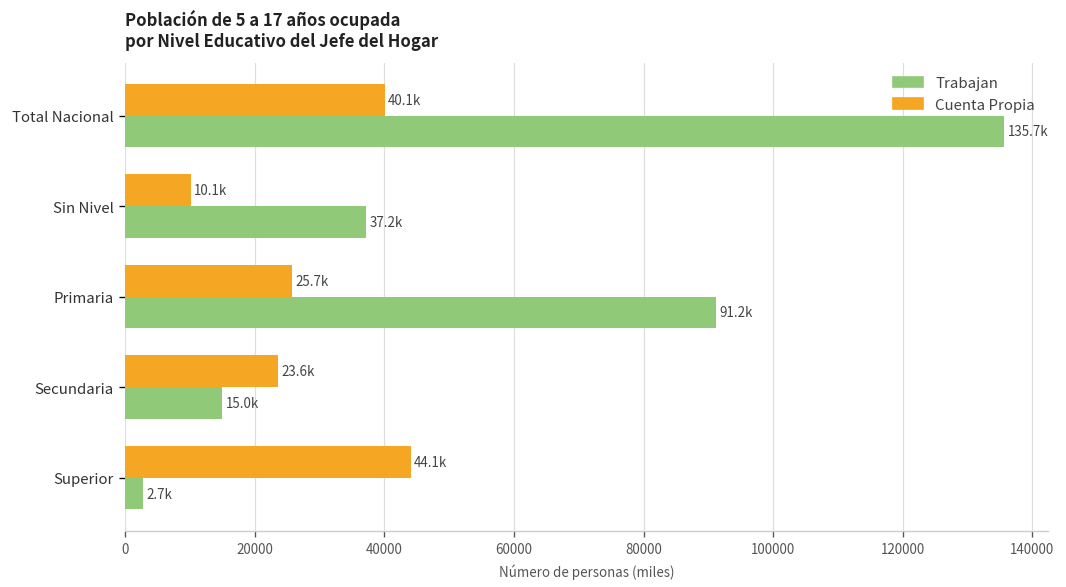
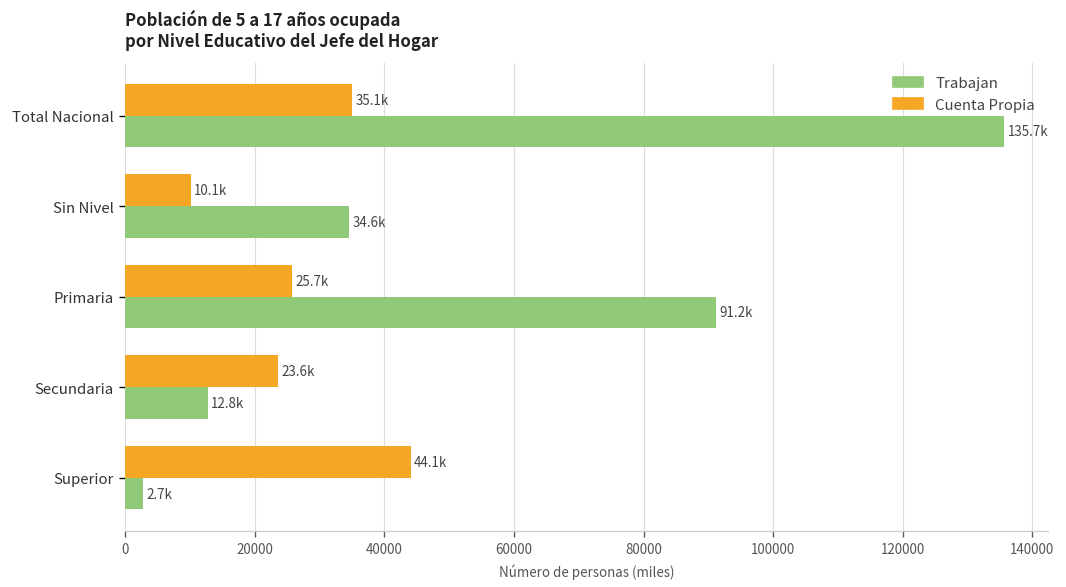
Cuenta Propia, Total Nacional: 40.1k -> 35.1k
Trabajan, Sin Nivel: 37.2k -> 34.6k
Trabajan, Secundaria: 15.0k -> 12.8k
